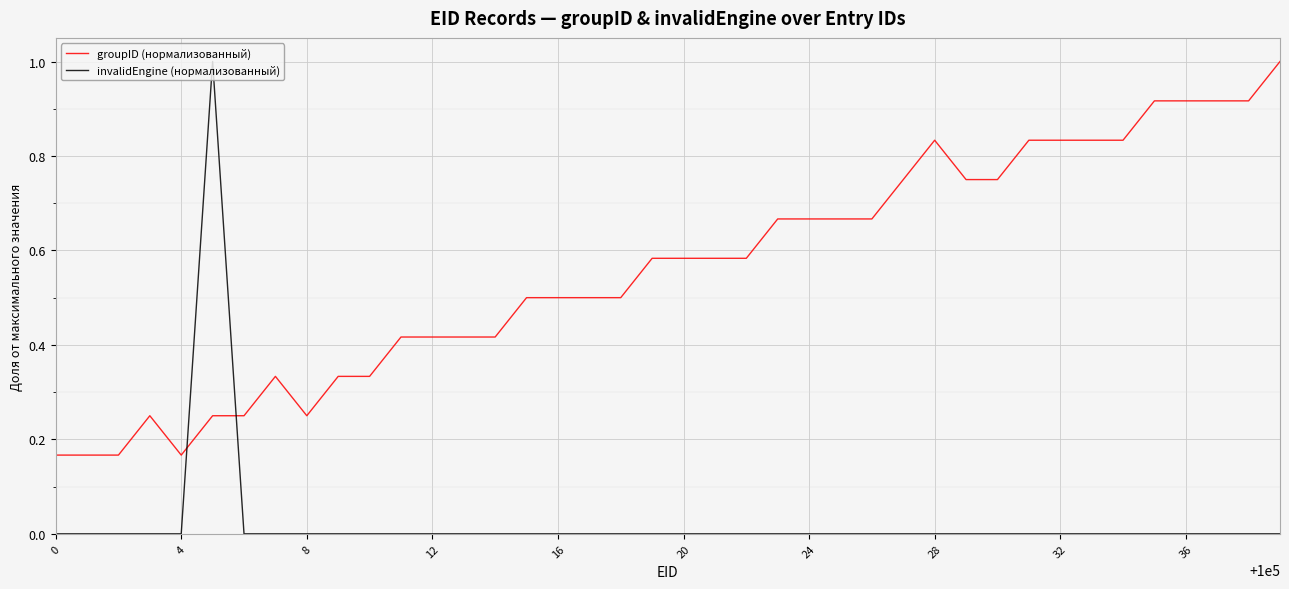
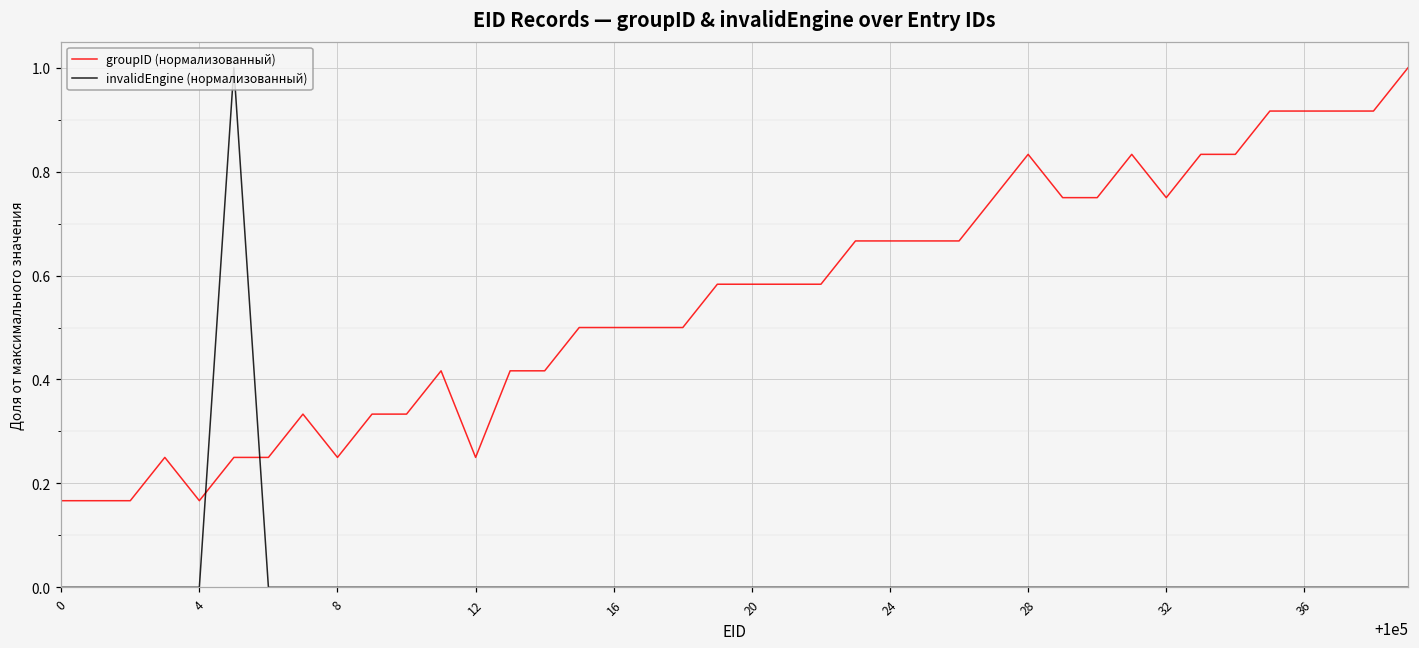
groupID (нормализованный), 12: 0.42 -> 0.25
groupID (нормализованный), 32: 0.83 -> 0.75
